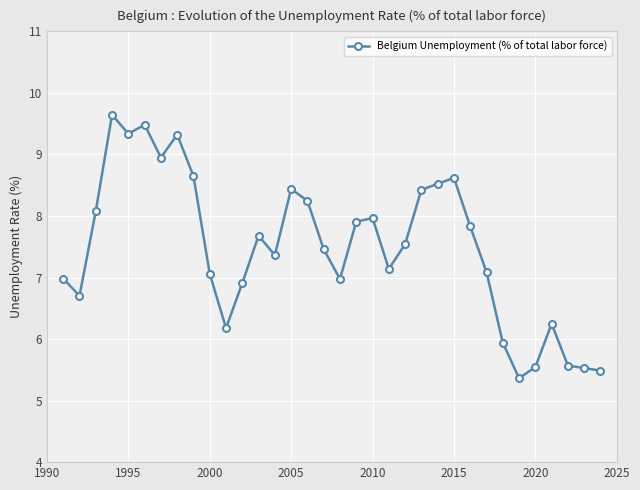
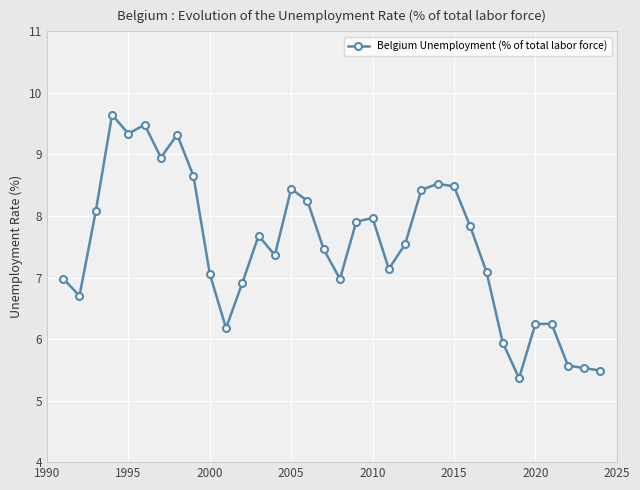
2015: 8.6 -> 8.5
2020: 5.5 -> 6.2
